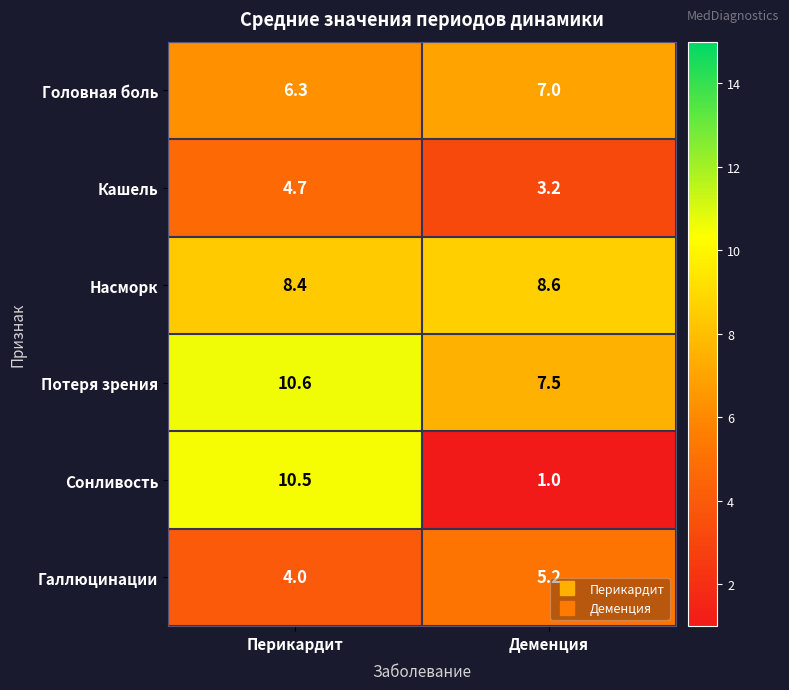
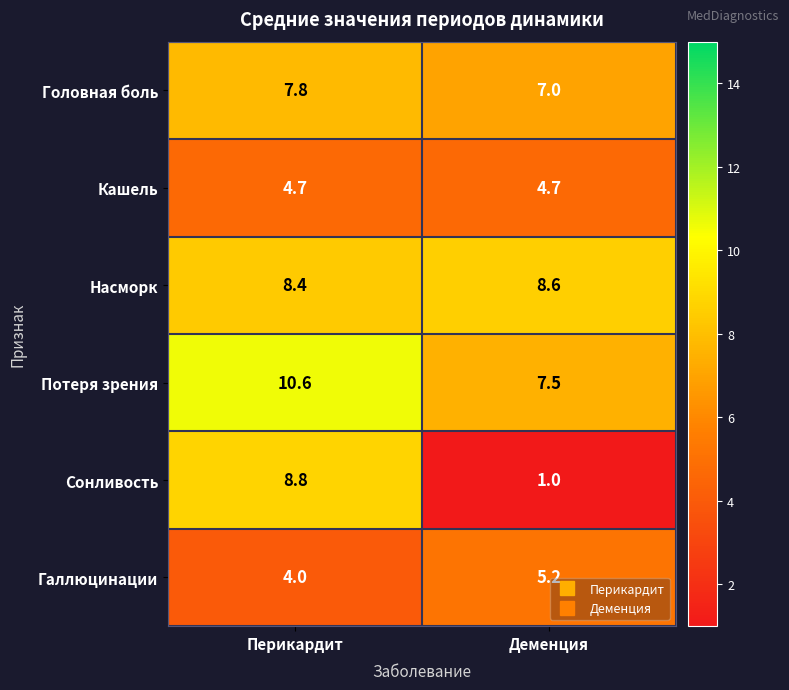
Головная боль, Перикардит: 6.3 -> 7.8
Кашель, Деменция: 3.2 -> 4.7
Сонливость, Перикардит: 10.5 -> 8.8
